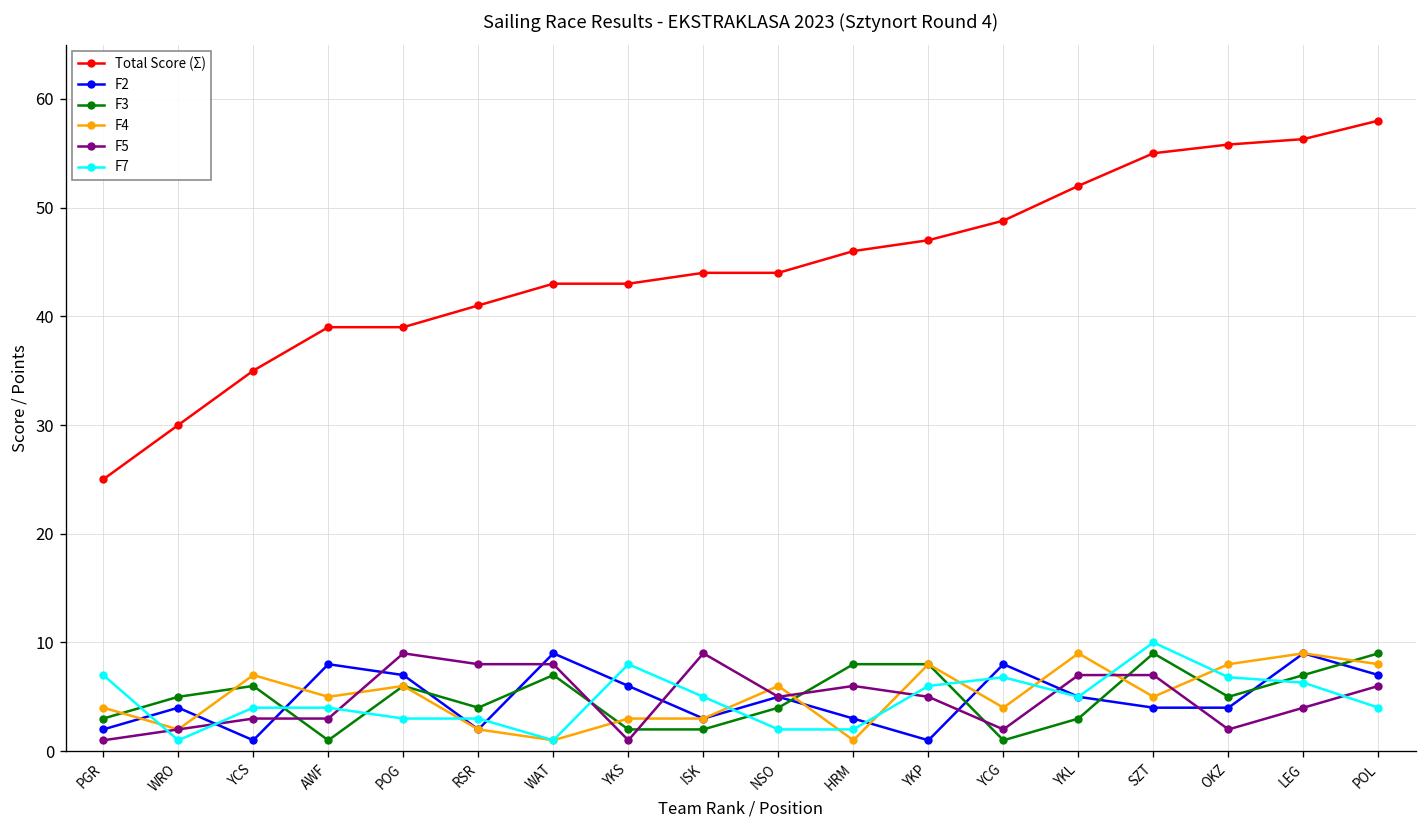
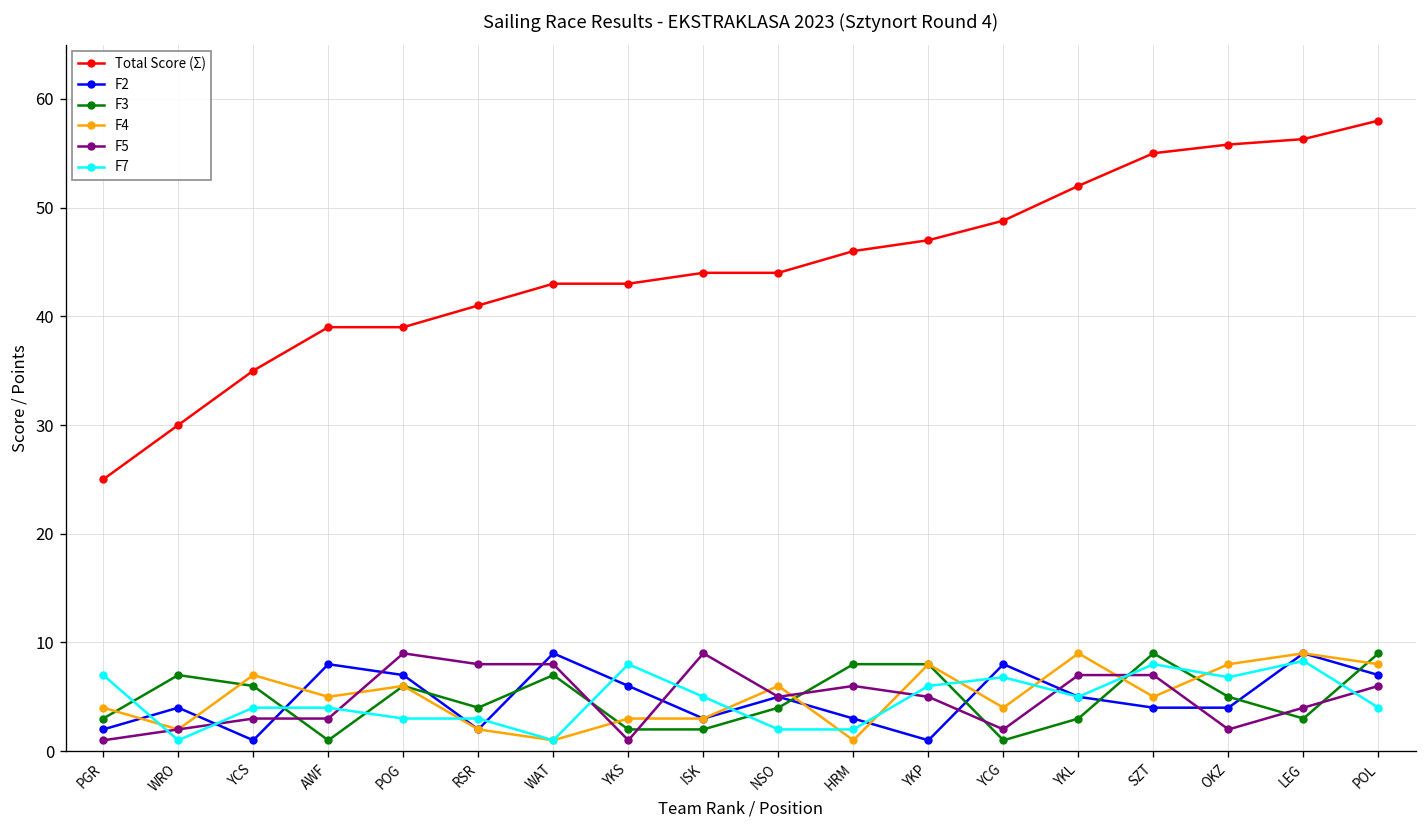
F3, WRO: 5 -> 7
F7, SZT: 10 -> 8
F3, LEG: 7 -> 3
F7, LEG: 6 -> 8
